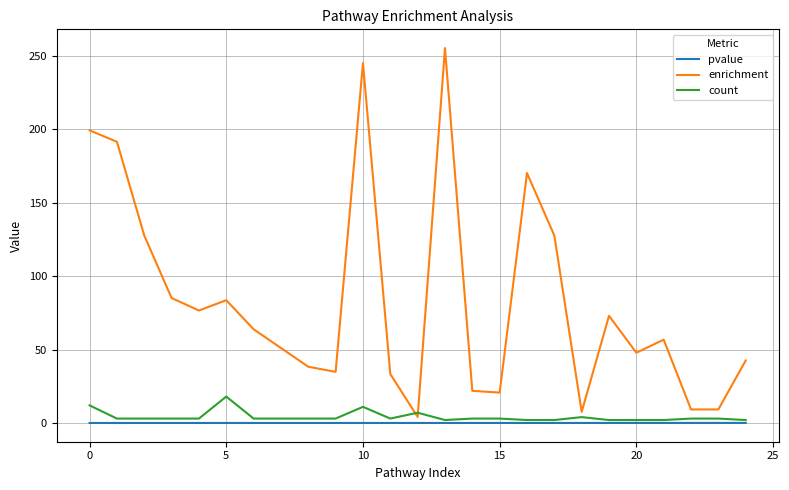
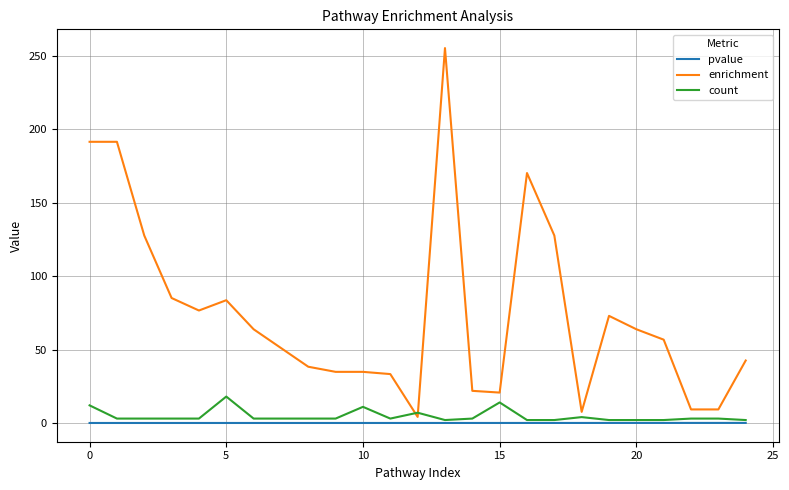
enrichment, 0: 199 -> 192
enrichment, 10: 245 -> 35
count, 15: 3 -> 14
enrichment, 20: 48 -> 64
